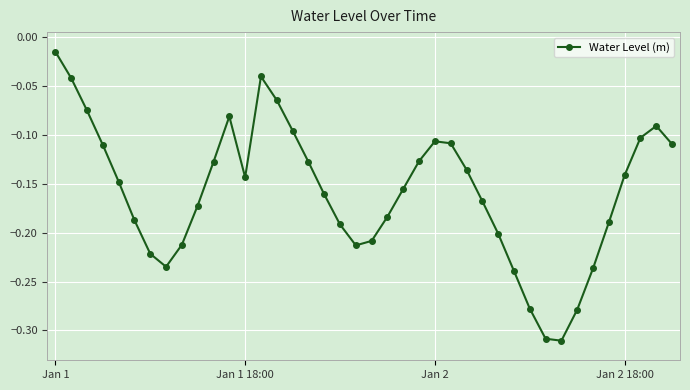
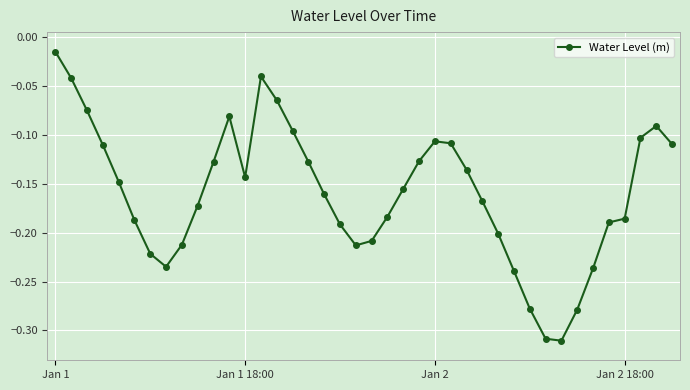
Jan 2 18:00: -0.14 -> -0.19
